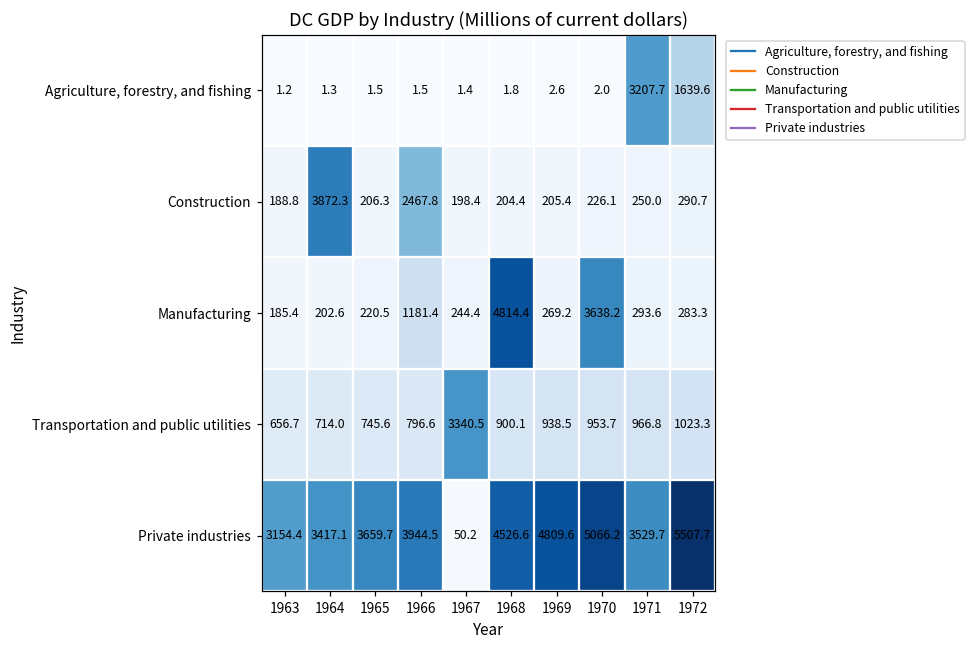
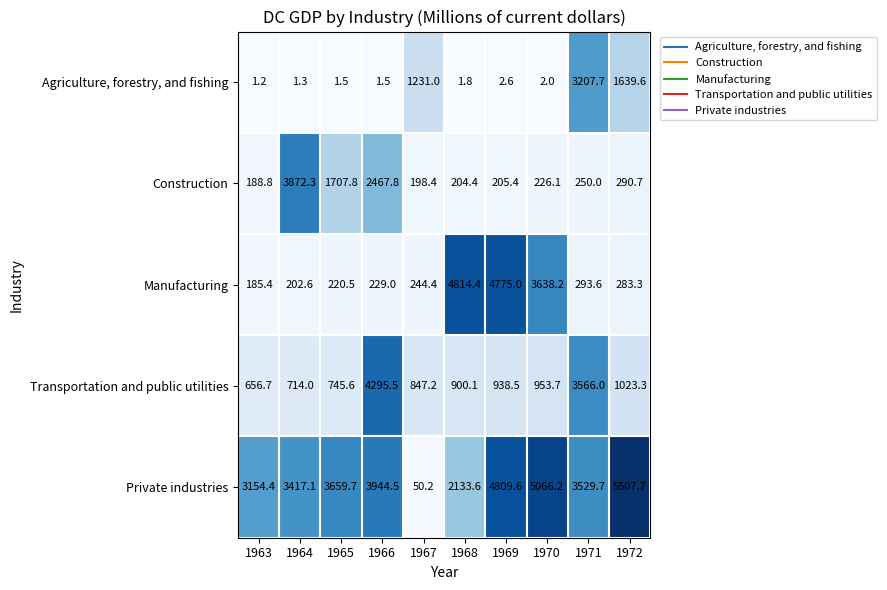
Agriculture, forestry, and fishing, 1967: 1.4 -> 1231.0
Construction, 1965: 206.3 -> 1707.8
Manufacturing, 1966: 1181.4 -> 229.0
Manufacturing, 1969: 269.2 -> 4775.0
Transportation and public utilities, 1966: 796.6 -> 4295.5
Transportation and public utilities, 1967: 3340.5 -> 847.2
Transportation and public utilities, 1971: 966.8 -> 3566.0
Private industries, 1968: 4526.6 -> 2133.6
